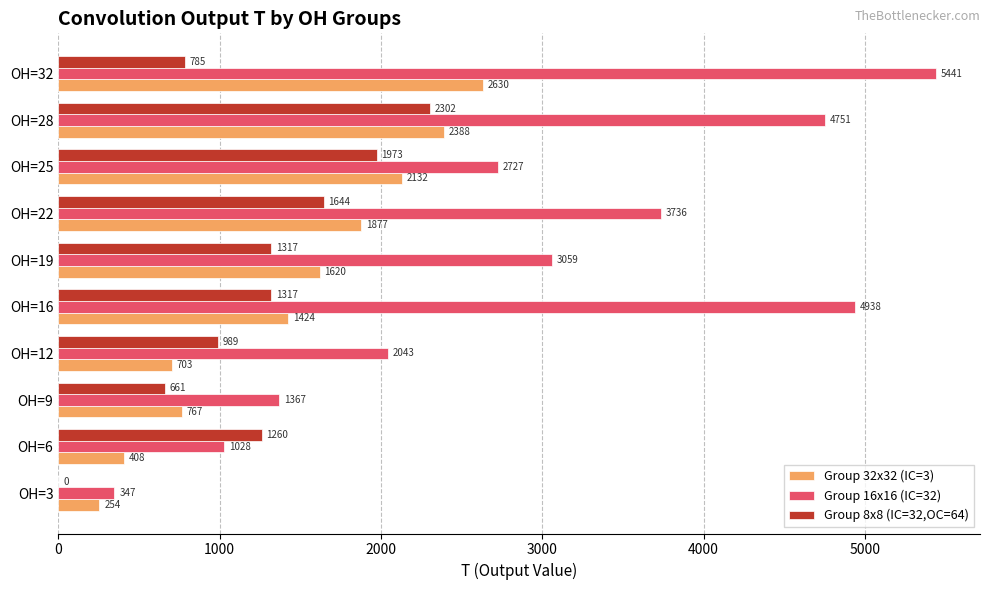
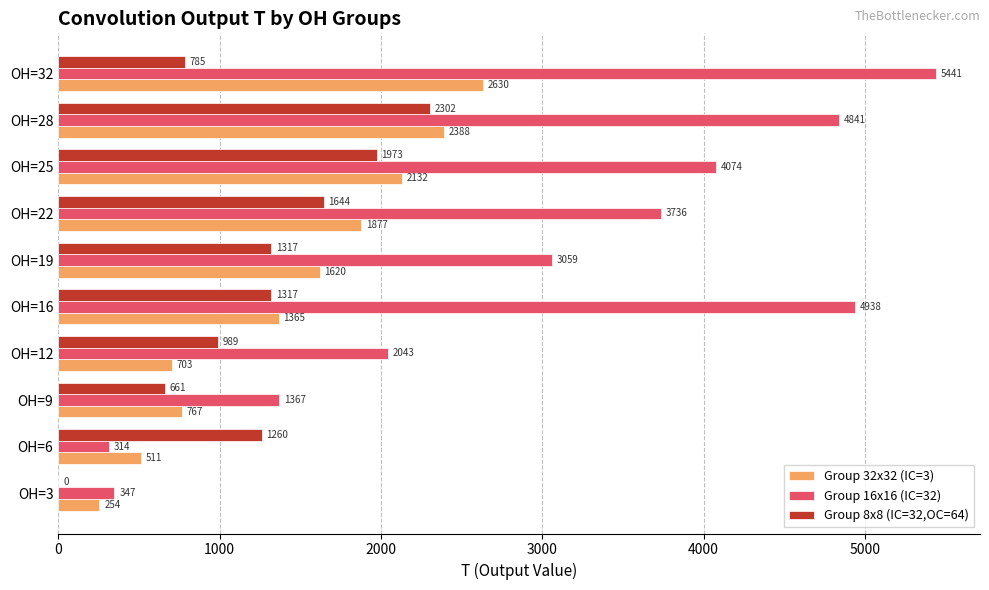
Group 16x16 (IC=32), OH=28: 4751 -> 4841
Group 16x16 (IC=32), OH=25: 2727 -> 4074
Group 32x32 (IC=3), OH=16: 1424 -> 1365
Group 16x16 (IC=32), OH=6: 1028 -> 314
Group 32x32 (IC=3), OH=6: 408 -> 511
